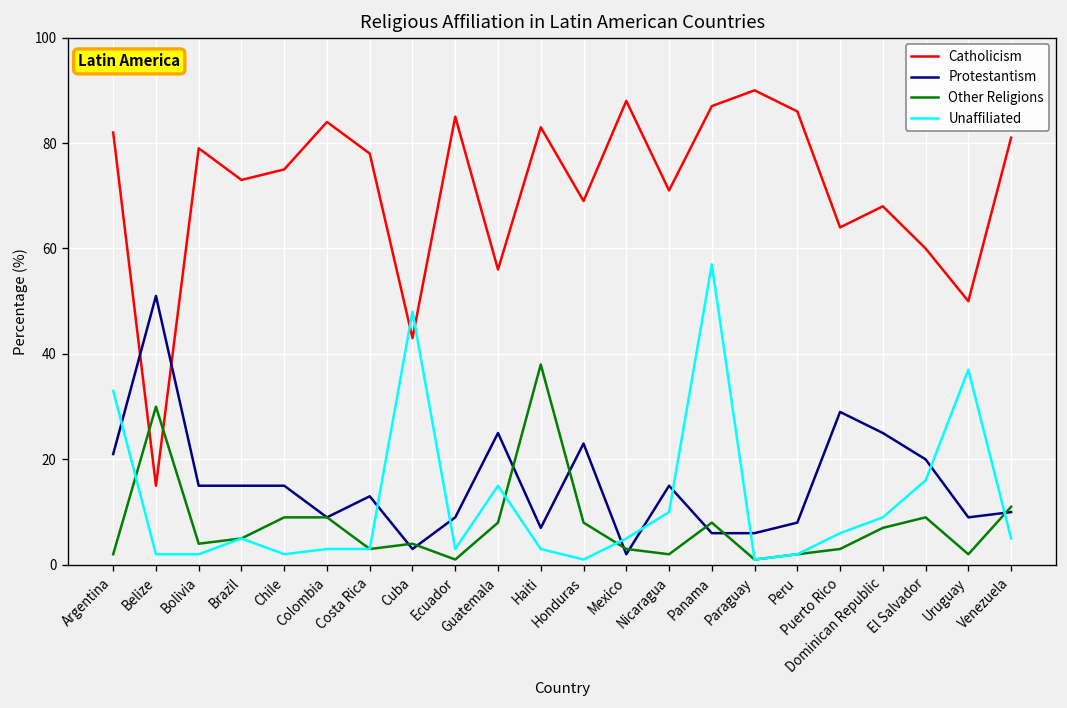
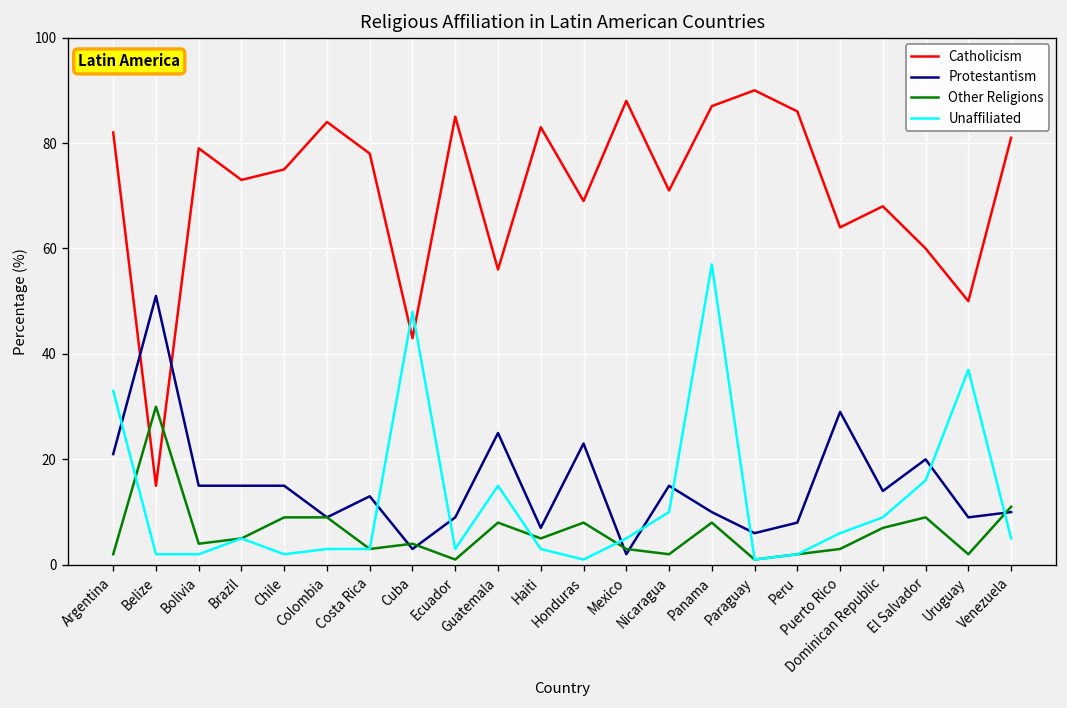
Other Religions, Haiti: 38 -> 5
Protestantism, Panama: 6 -> 10
Protestantism, Dominican Republic: 25 -> 14
